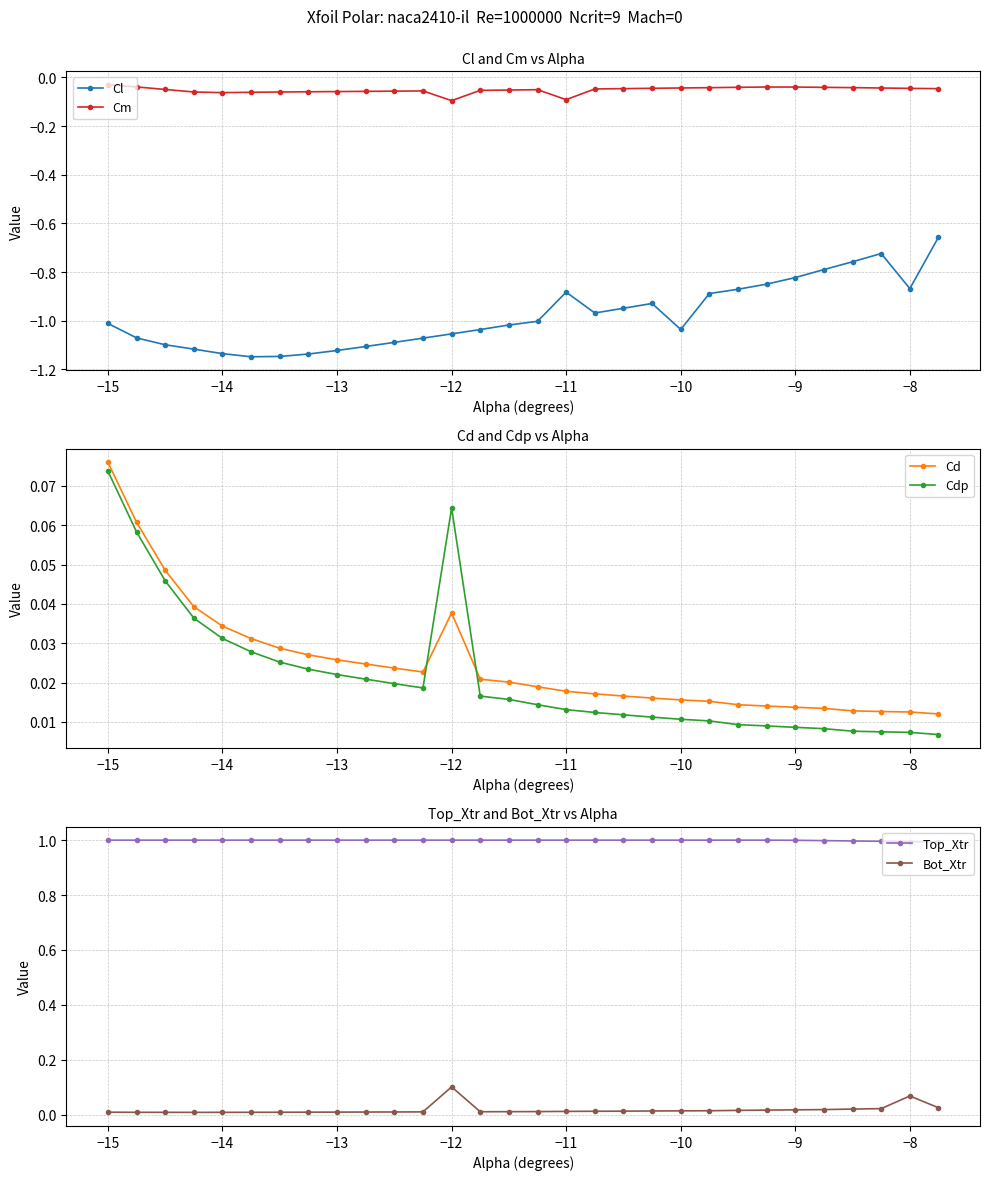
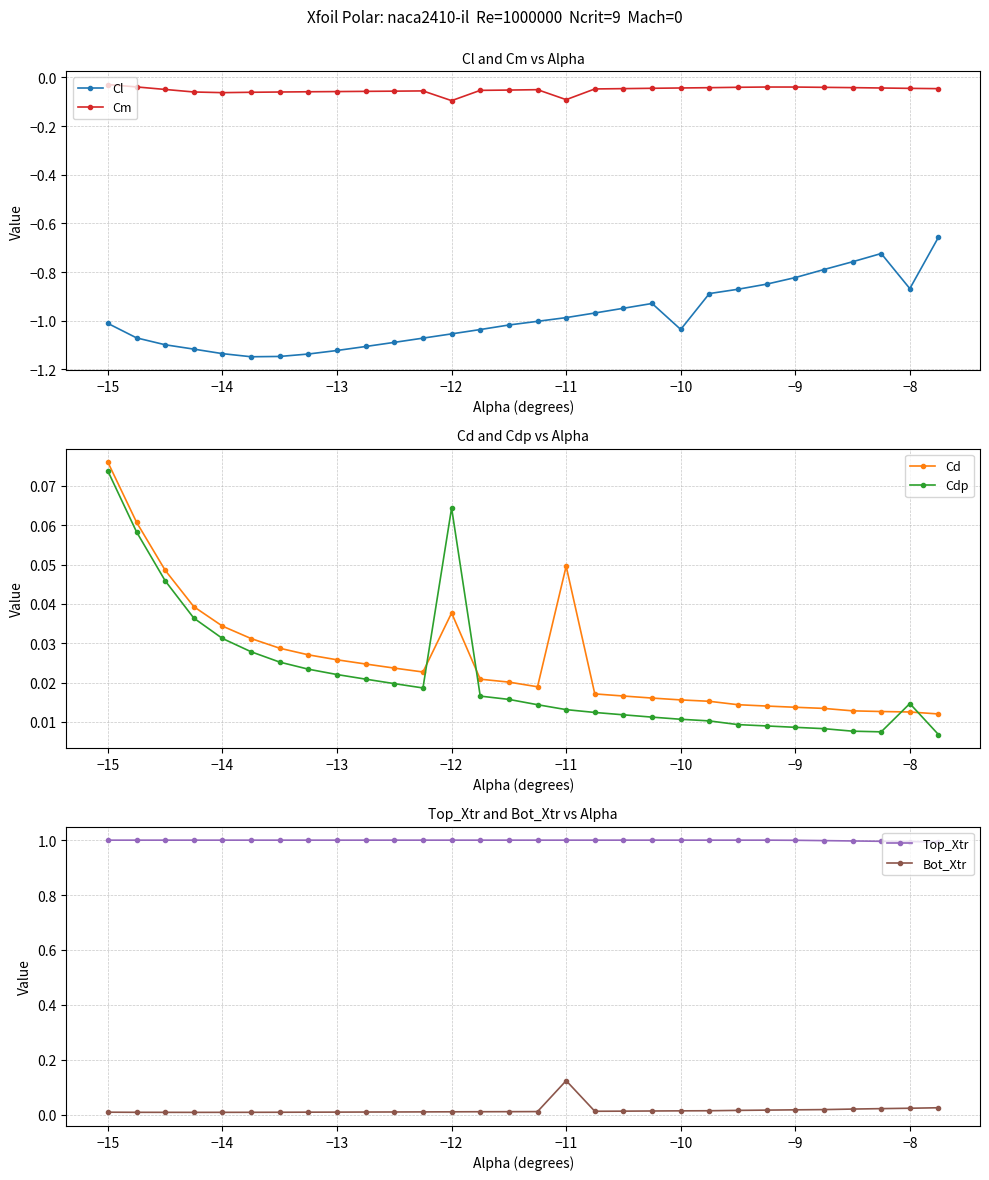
Cl and Cm vs Alpha, Cl, −11: -0.88 -> -0.99
Cd and Cdp vs Alpha, Cd, −11: 0.018 -> 0.050
Cd and Cdp vs Alpha, Cdp, −8: 0.007 -> 0.015
Top_Xtr and Bot_Xtr vs Alpha, Bot_Xtr, −12: 0.10 -> 0.01
Top_Xtr and Bot_Xtr vs Alpha, Bot_Xtr, −11: 0.01 -> 0.12
Top_Xtr and Bot_Xtr vs Alpha, Bot_Xtr, −8: 0.07 -> 0.02
